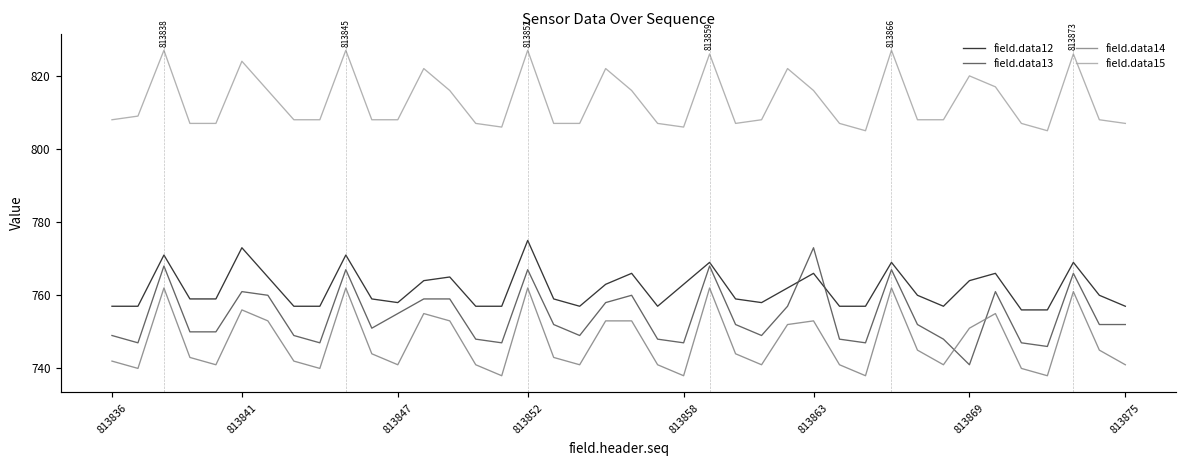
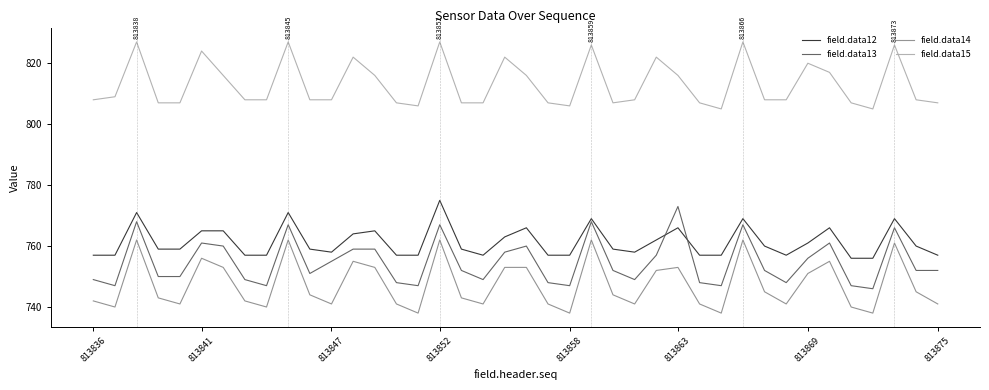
field.data12, 813841: 773 -> 765
field.data12, 813858: 763 -> 757
field.data12, 813869: 764 -> 761
field.data13, 813869: 741 -> 756
